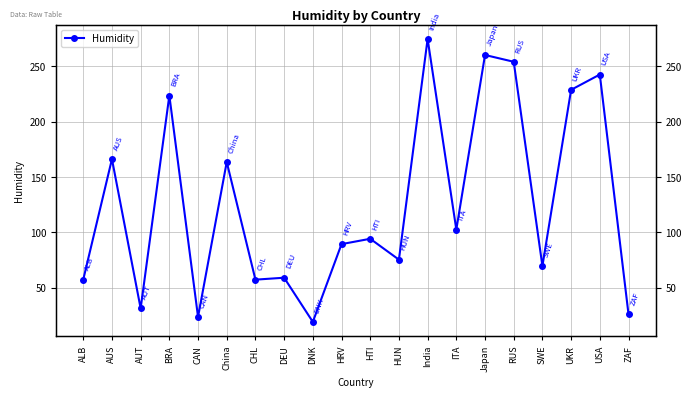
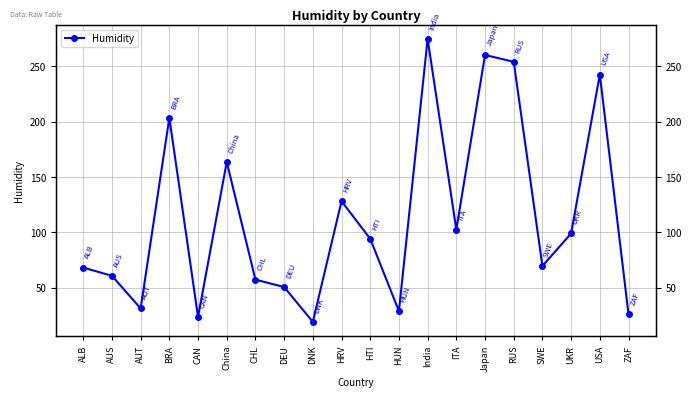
ALB: 57 -> 68
AUS: 166 -> 61
BRA: 224 -> 203
DEU: 59 -> 51
HRV: 89 -> 128
HUN: 75 -> 29
UKR: 229 -> 99
